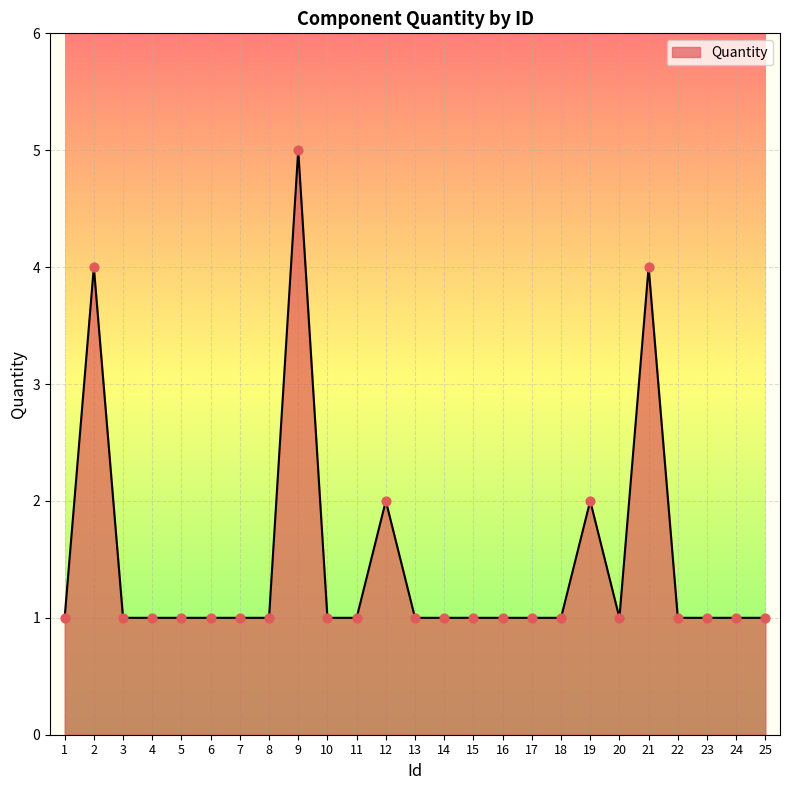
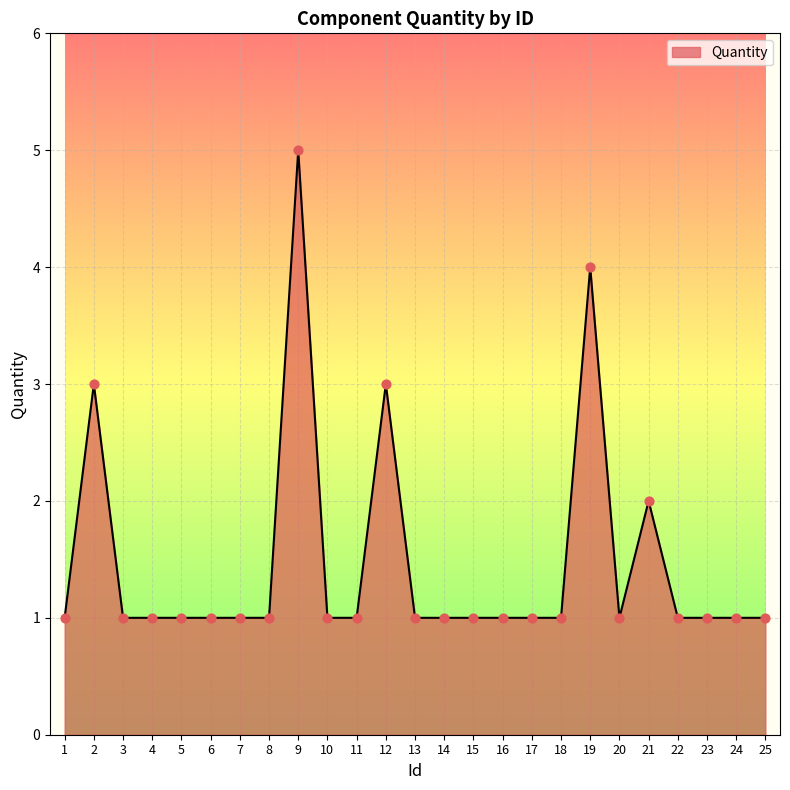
2: 4 -> 3
12: 2 -> 3
19: 2 -> 4
21: 4 -> 2
